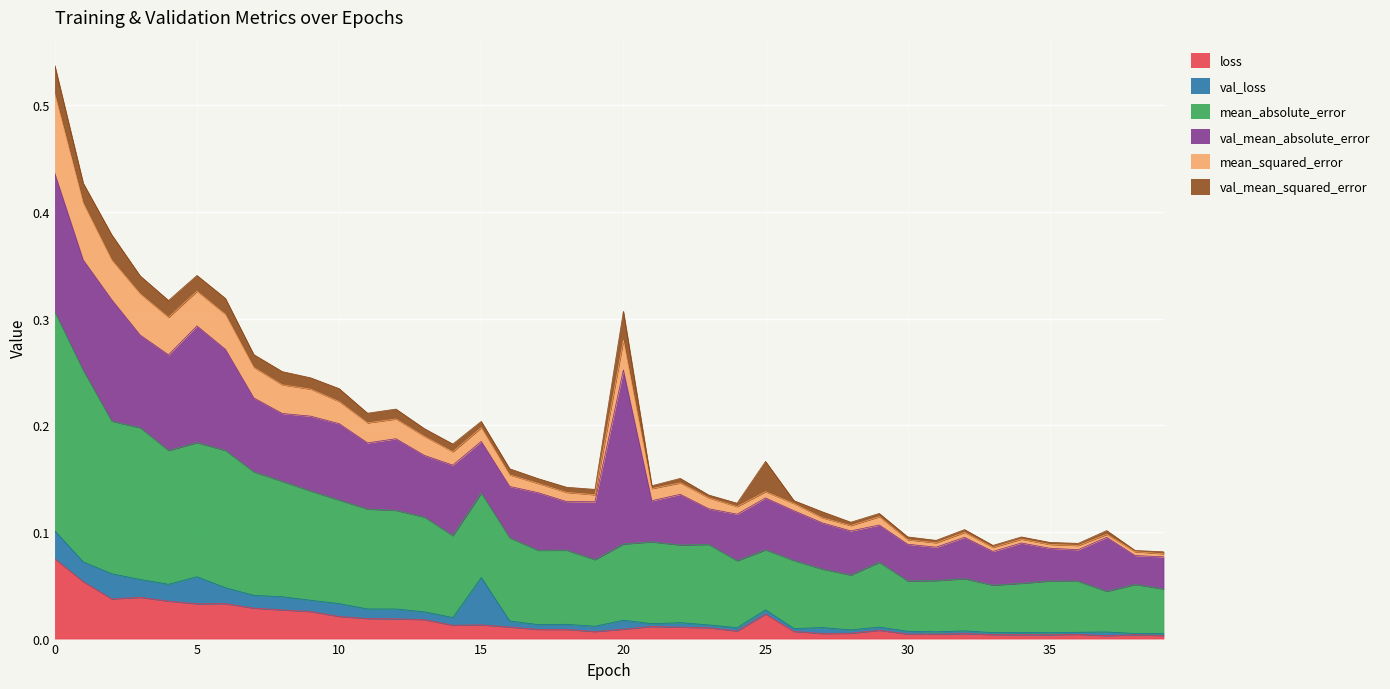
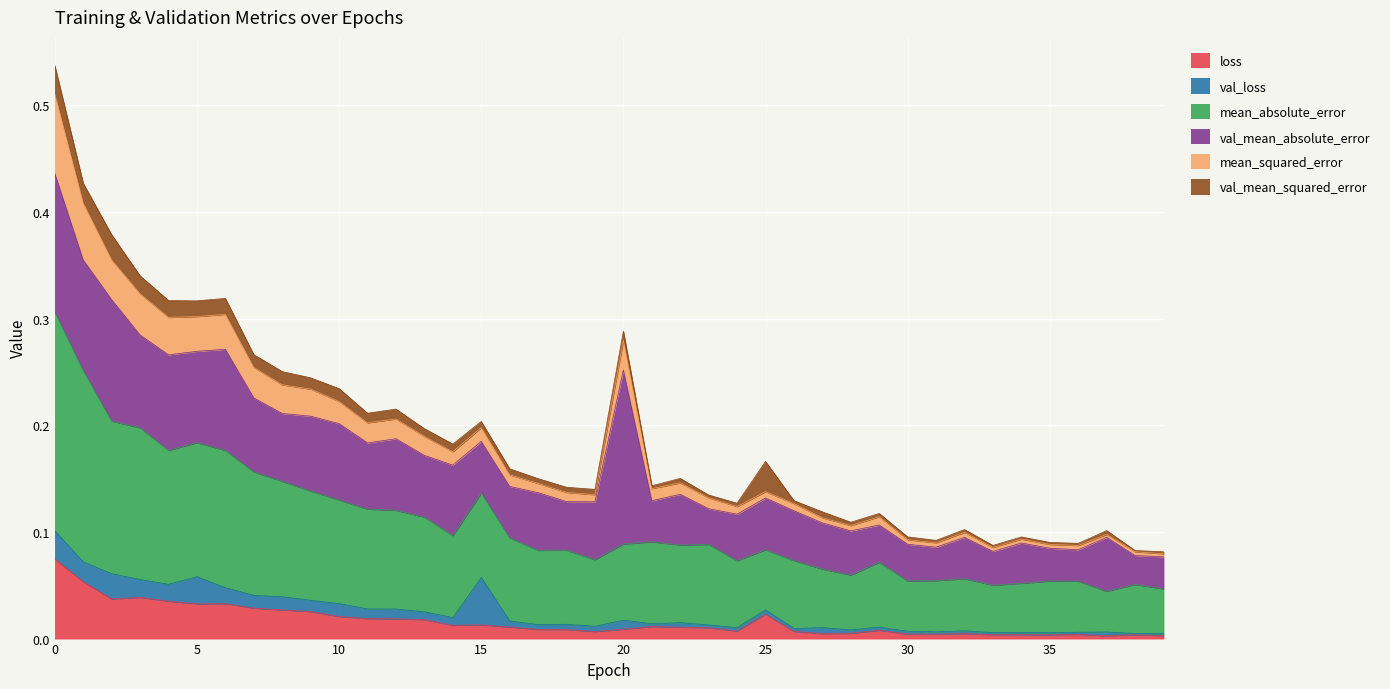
val_mean_absolute_error, 5: 0.109 -> 0.086
val_mean_squared_error, 20: 0.027 -> 0.008
